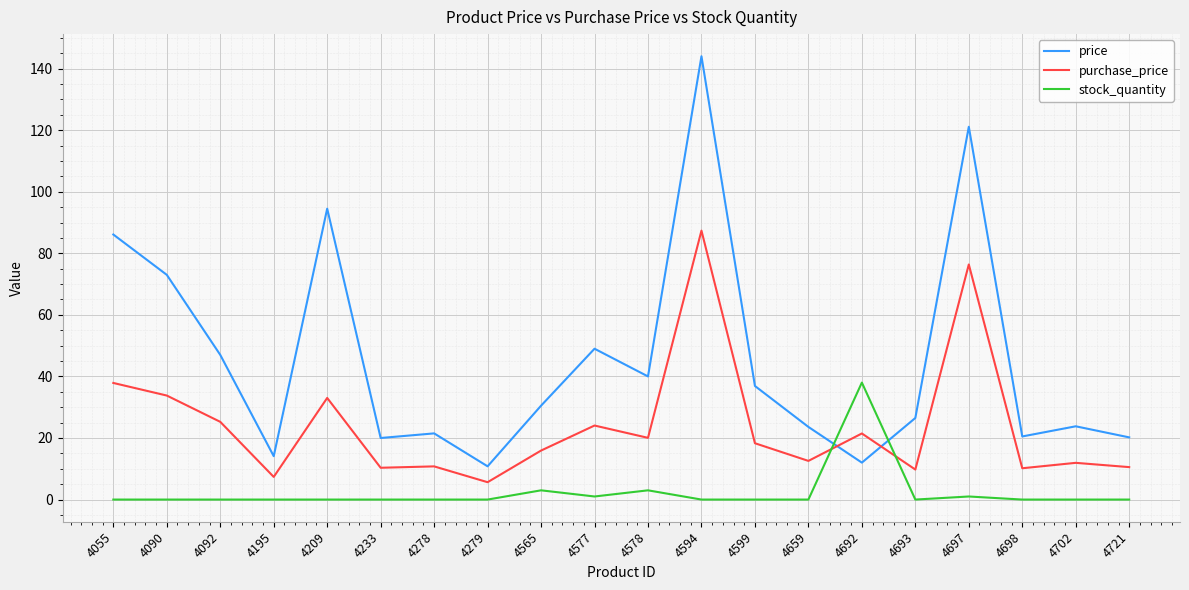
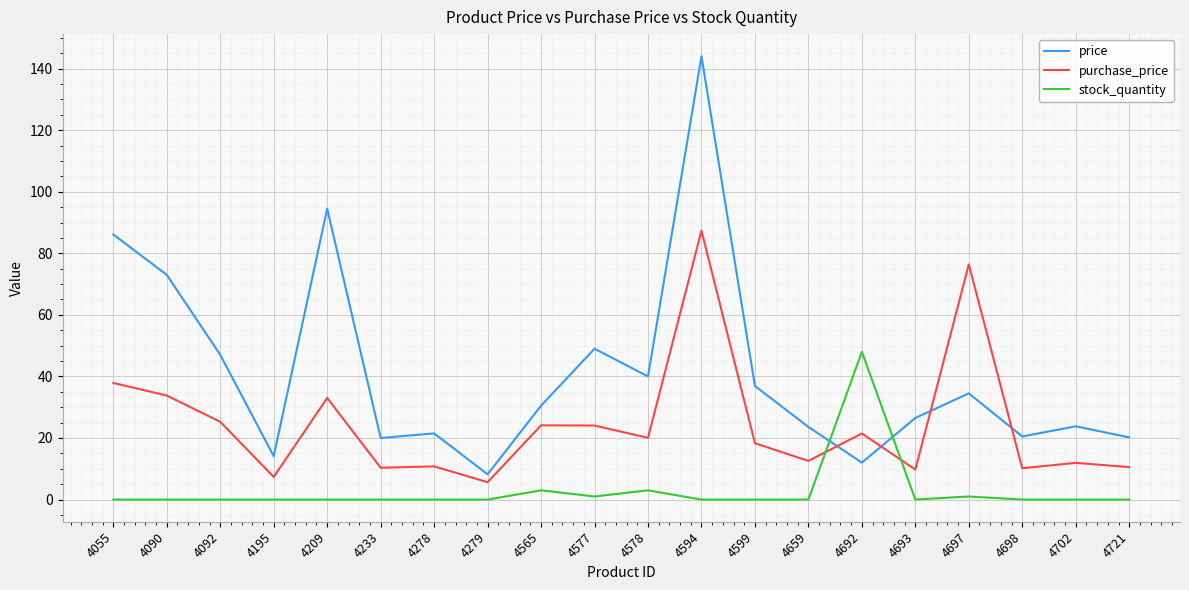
price, 4279: 11 -> 8
purchase_price, 4565: 16 -> 24
stock_quantity, 4692: 38 -> 48
price, 4697: 121 -> 35
